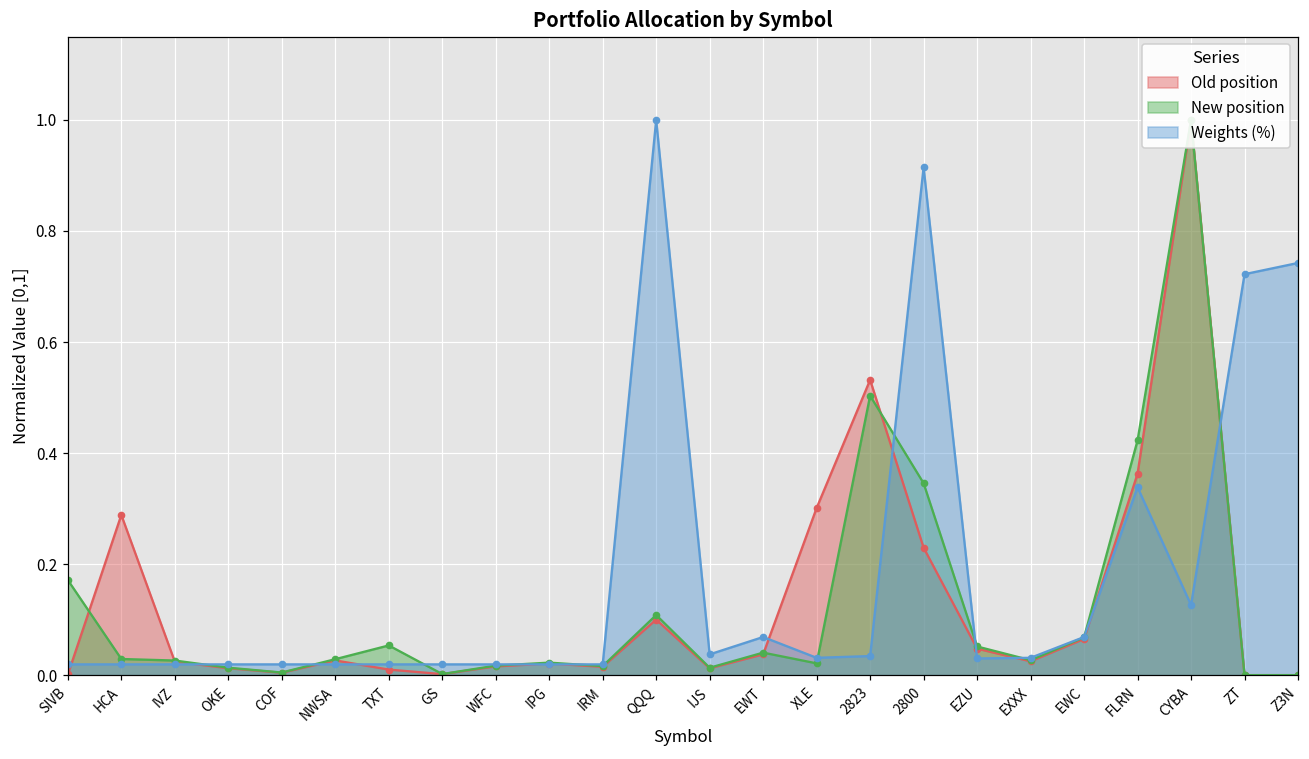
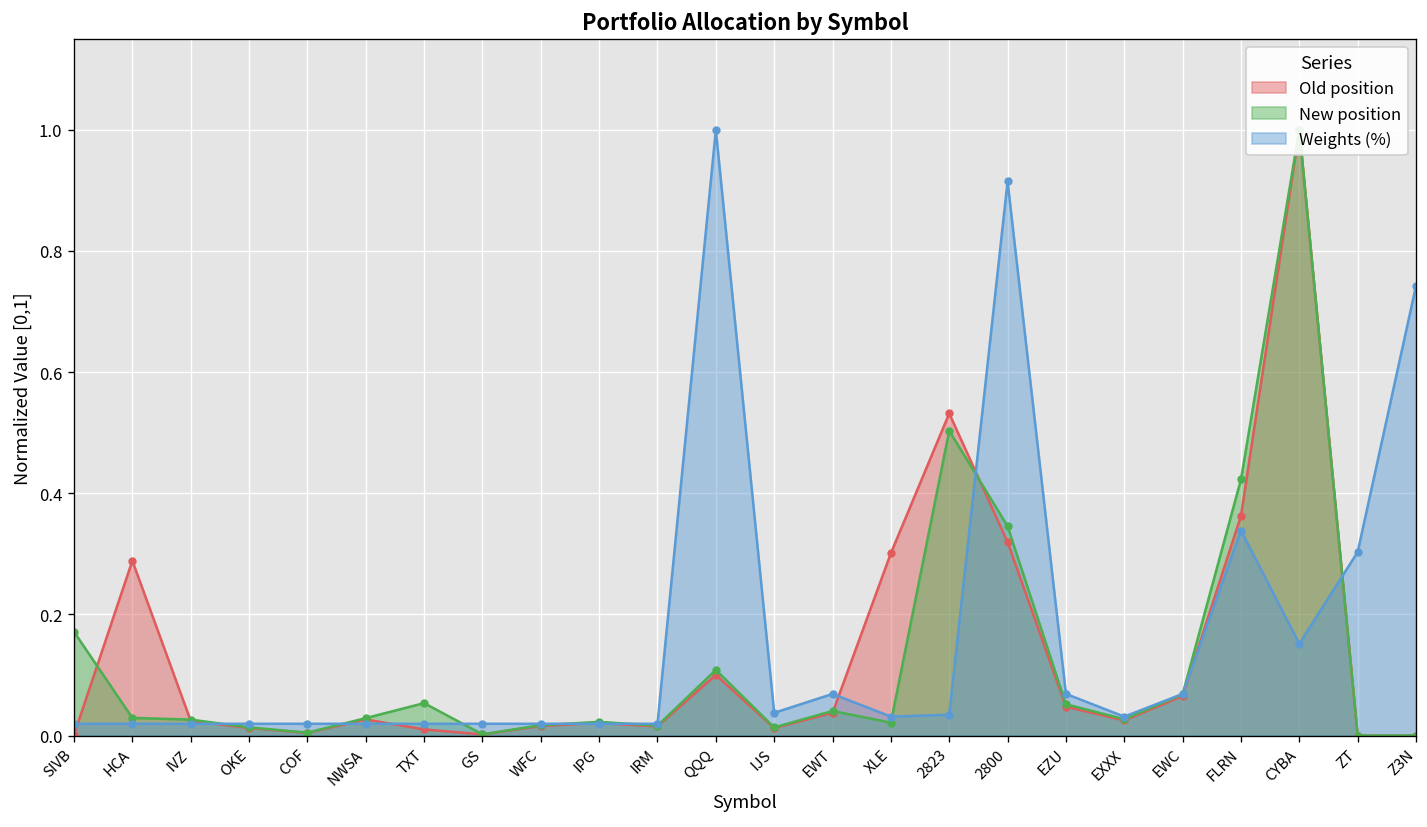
Old position, 2800: 0.23 -> 0.32
Weights (%), EZU: 0.03 -> 0.07
Weights (%), CYBA: 0.13 -> 0.15
Weights (%), ZT: 0.72 -> 0.30
